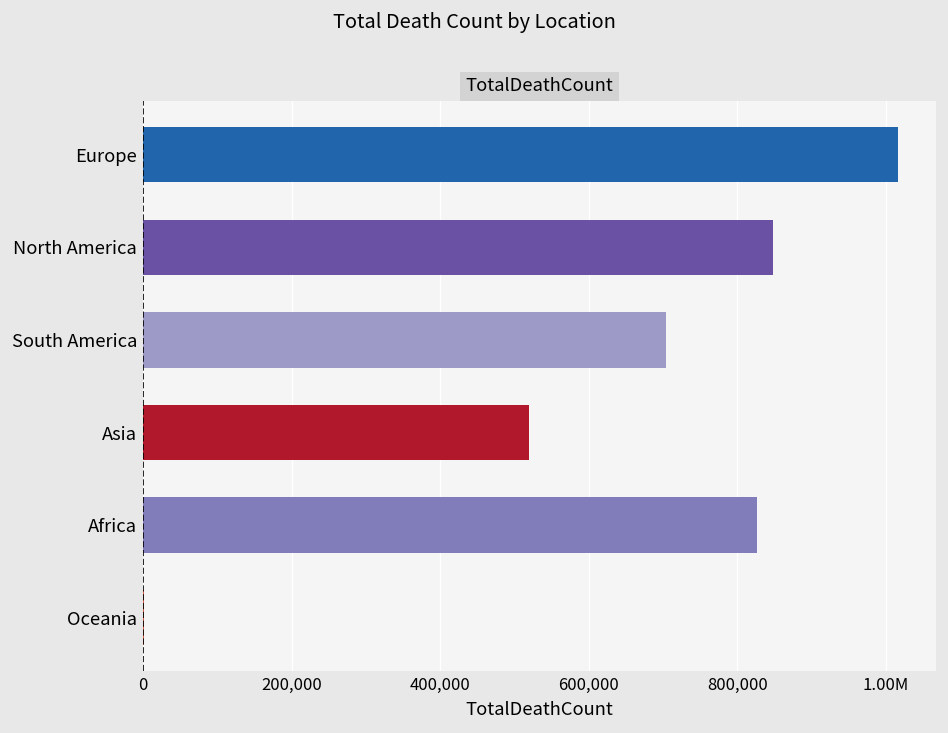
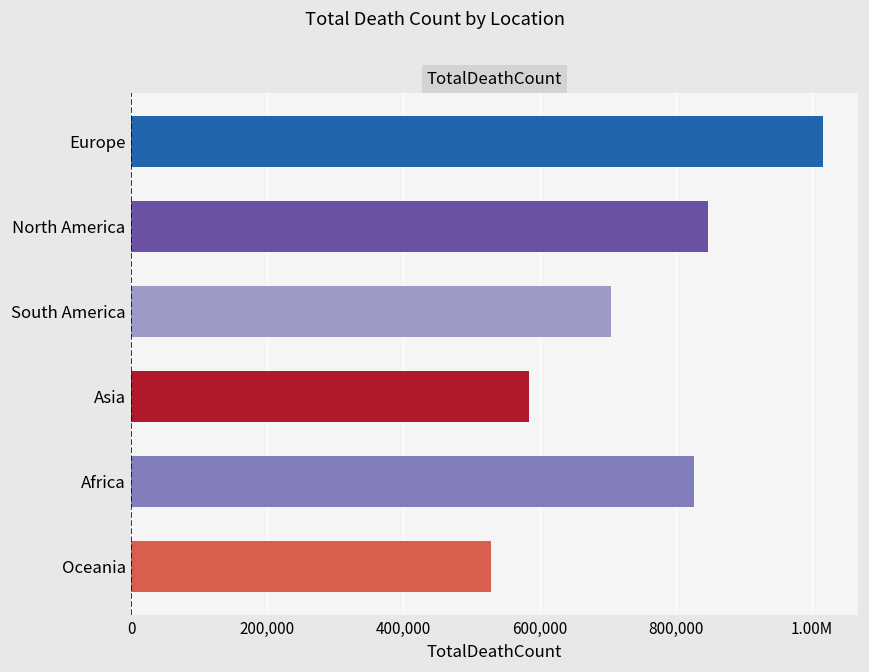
Asia: 520,000 -> 580,000
Oceania: 0 -> 530,000
